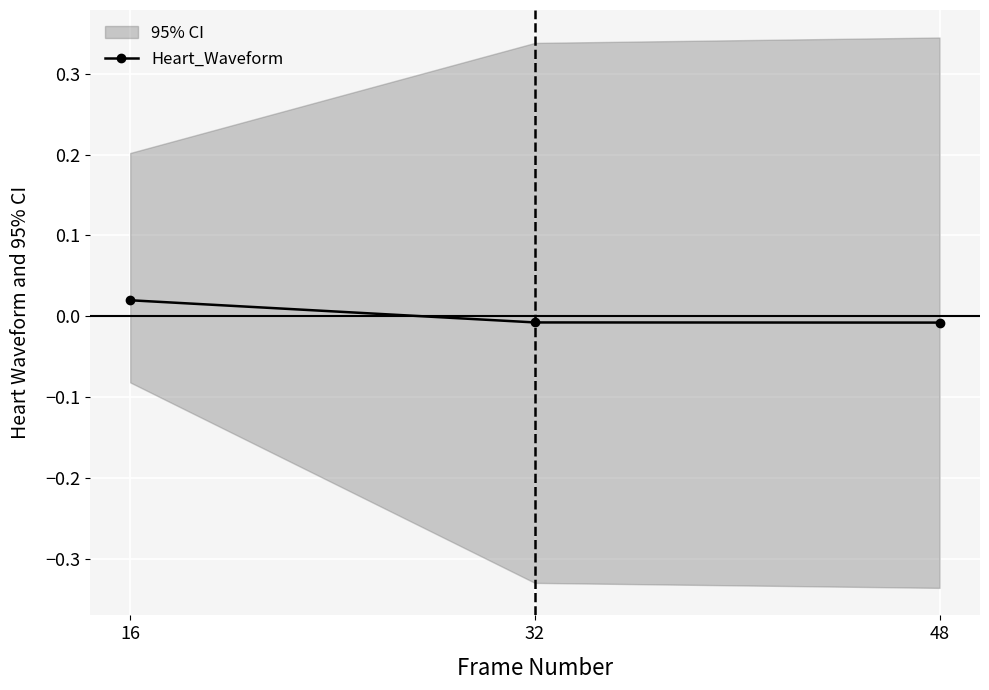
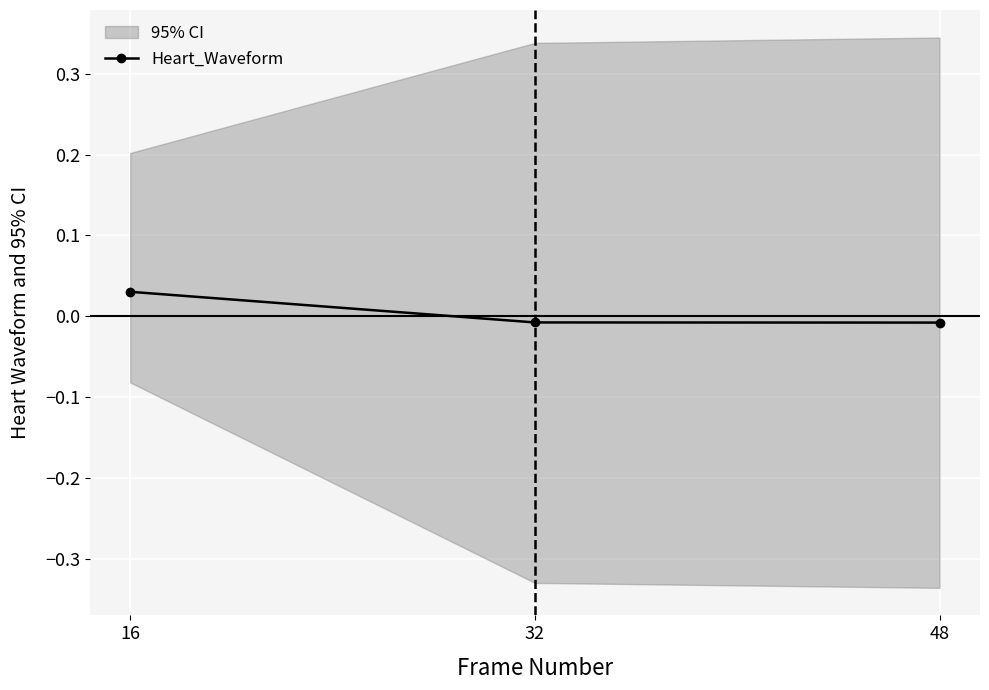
Heart_Waveform, 16: 0.02 -> 0.03
